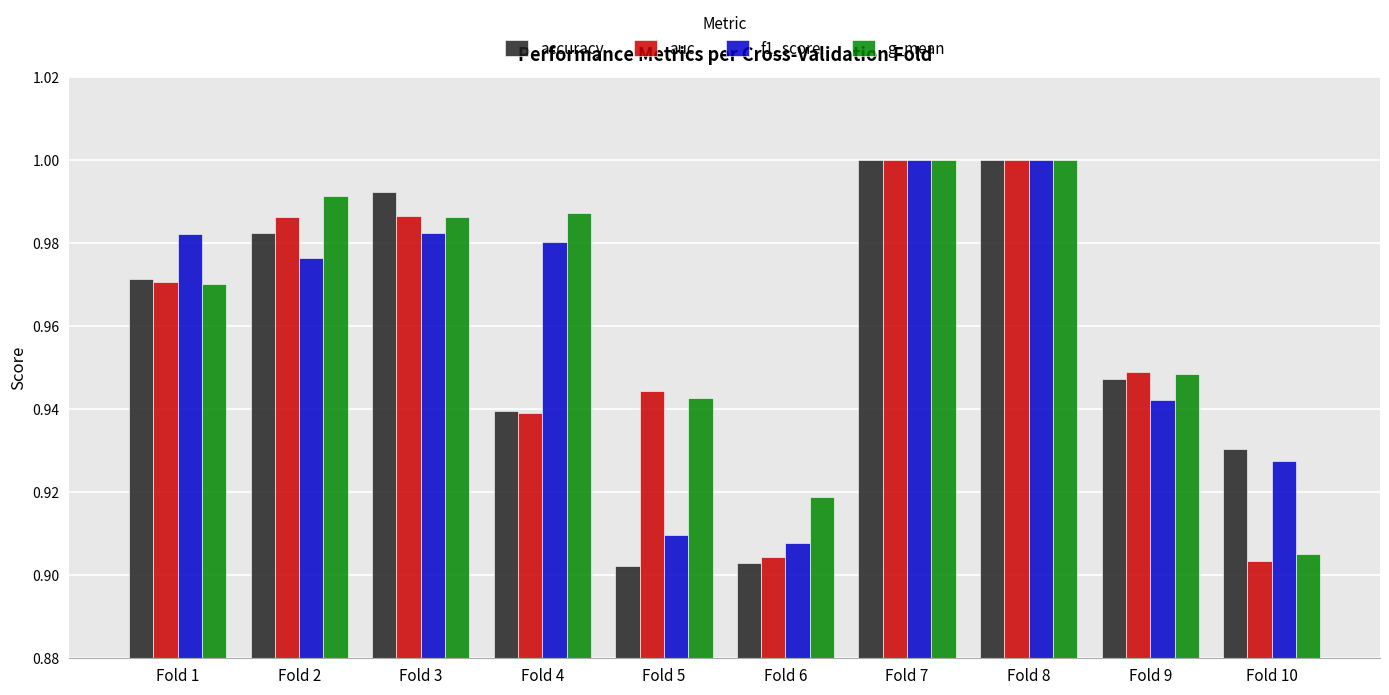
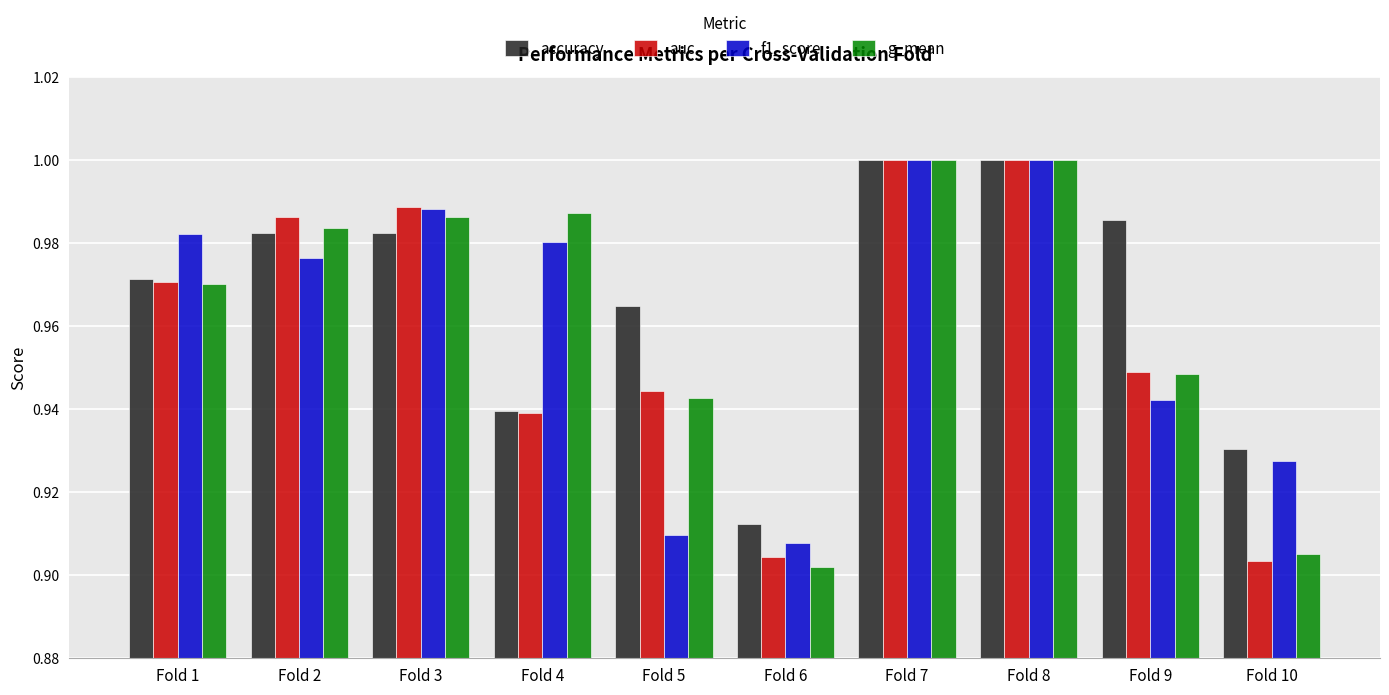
g_mean, Fold 2: 0.991 -> 0.984
accuracy, Fold 3: 0.992 -> 0.982
auc, Fold 3: 0.986 -> 0.989
f1_score, Fold 3: 0.983 -> 0.988
accuracy, Fold 5: 0.902 -> 0.965
accuracy, Fold 6: 0.903 -> 0.912
g_mean, Fold 6: 0.919 -> 0.902
accuracy, Fold 9: 0.947 -> 0.986
